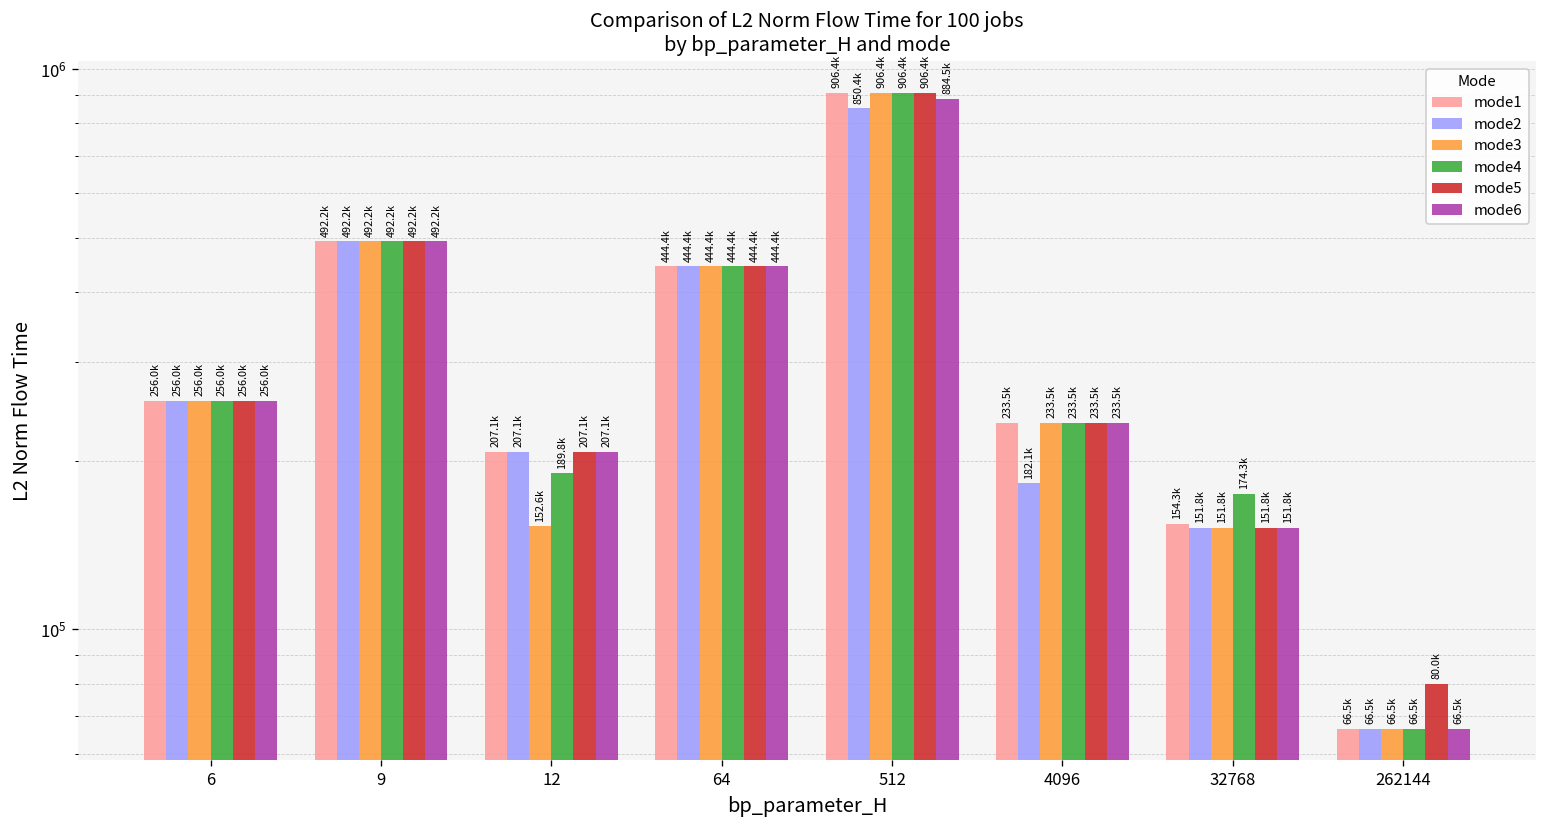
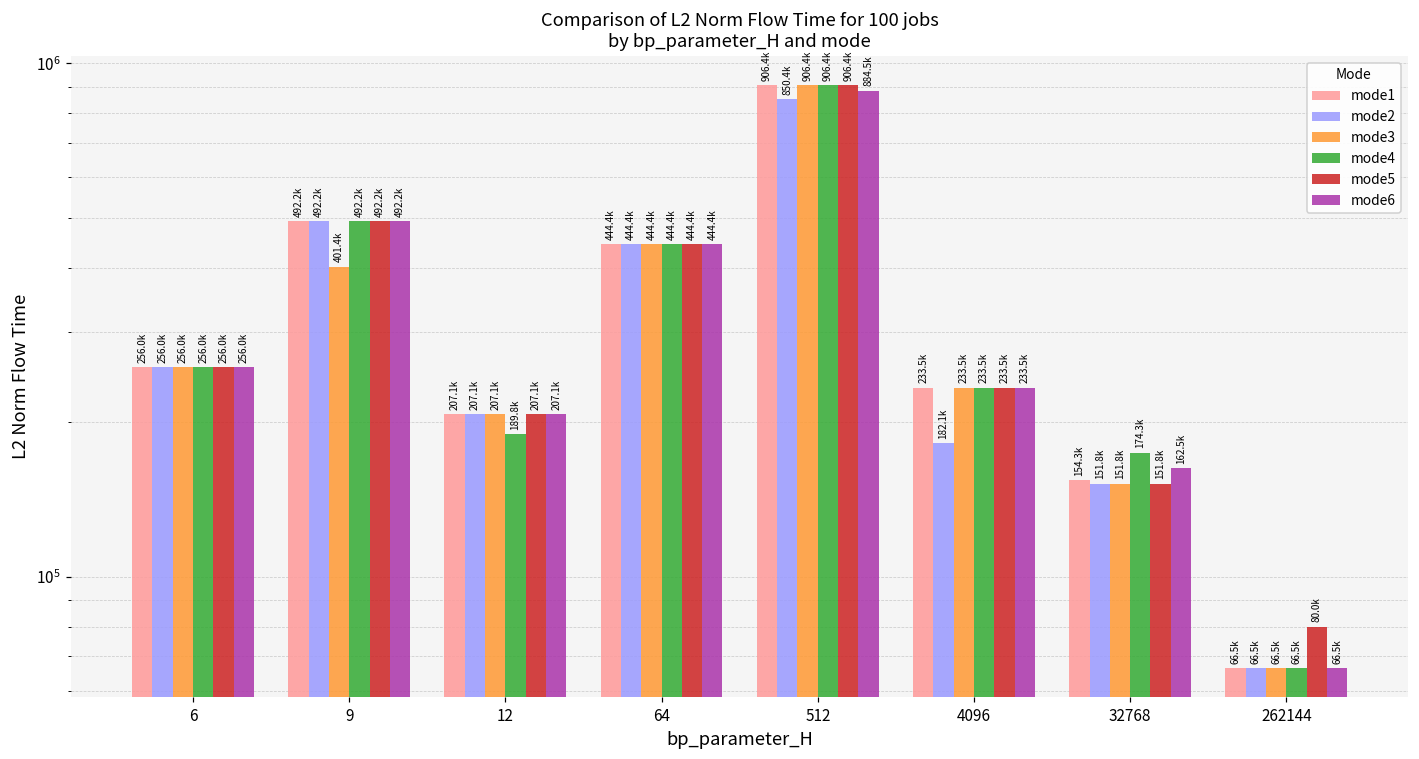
mode3, 9: 492.2k -> 401.4k
mode3, 12: 152.6k -> 207.1k
mode6, 32768: 151.8k -> 162.5k
